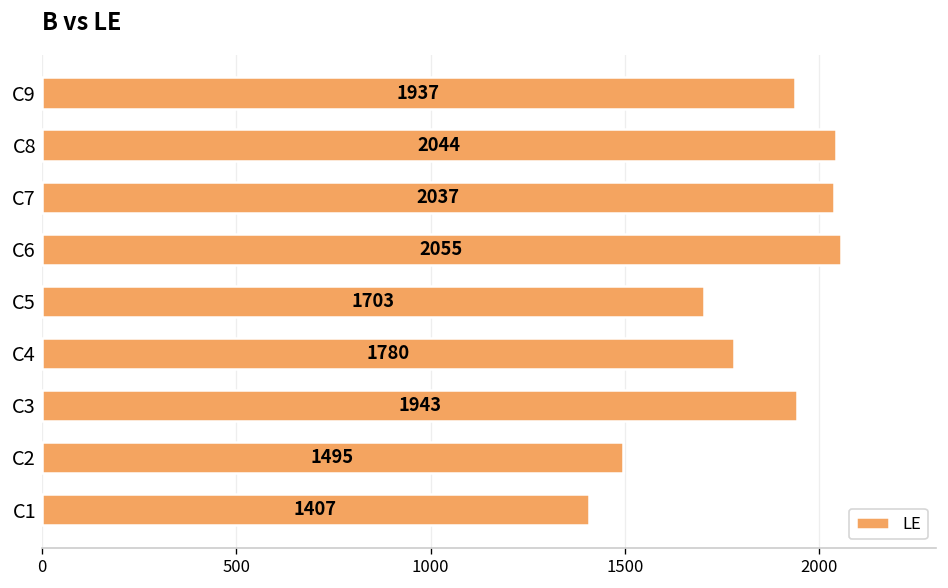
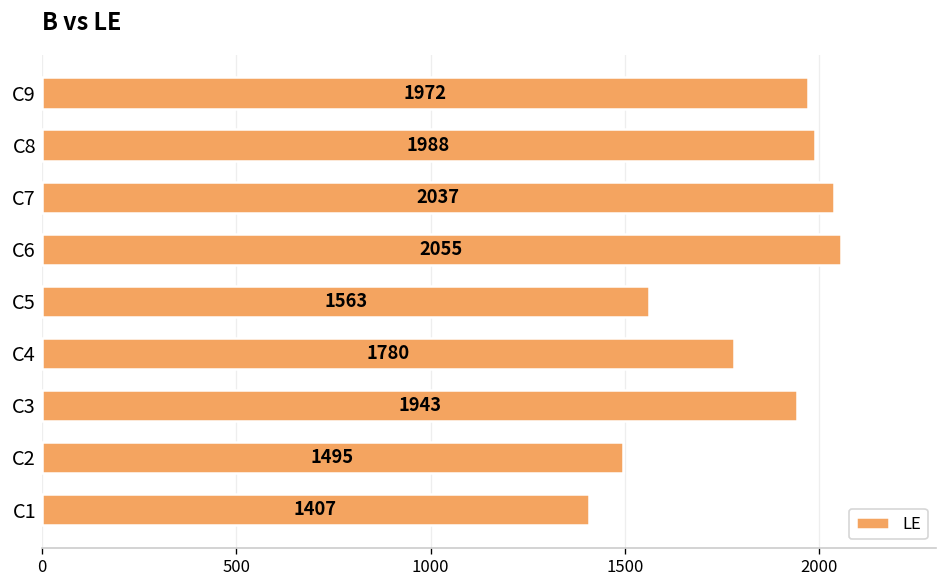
C9: 1937 -> 1972
C8: 2044 -> 1988
C5: 1703 -> 1563
